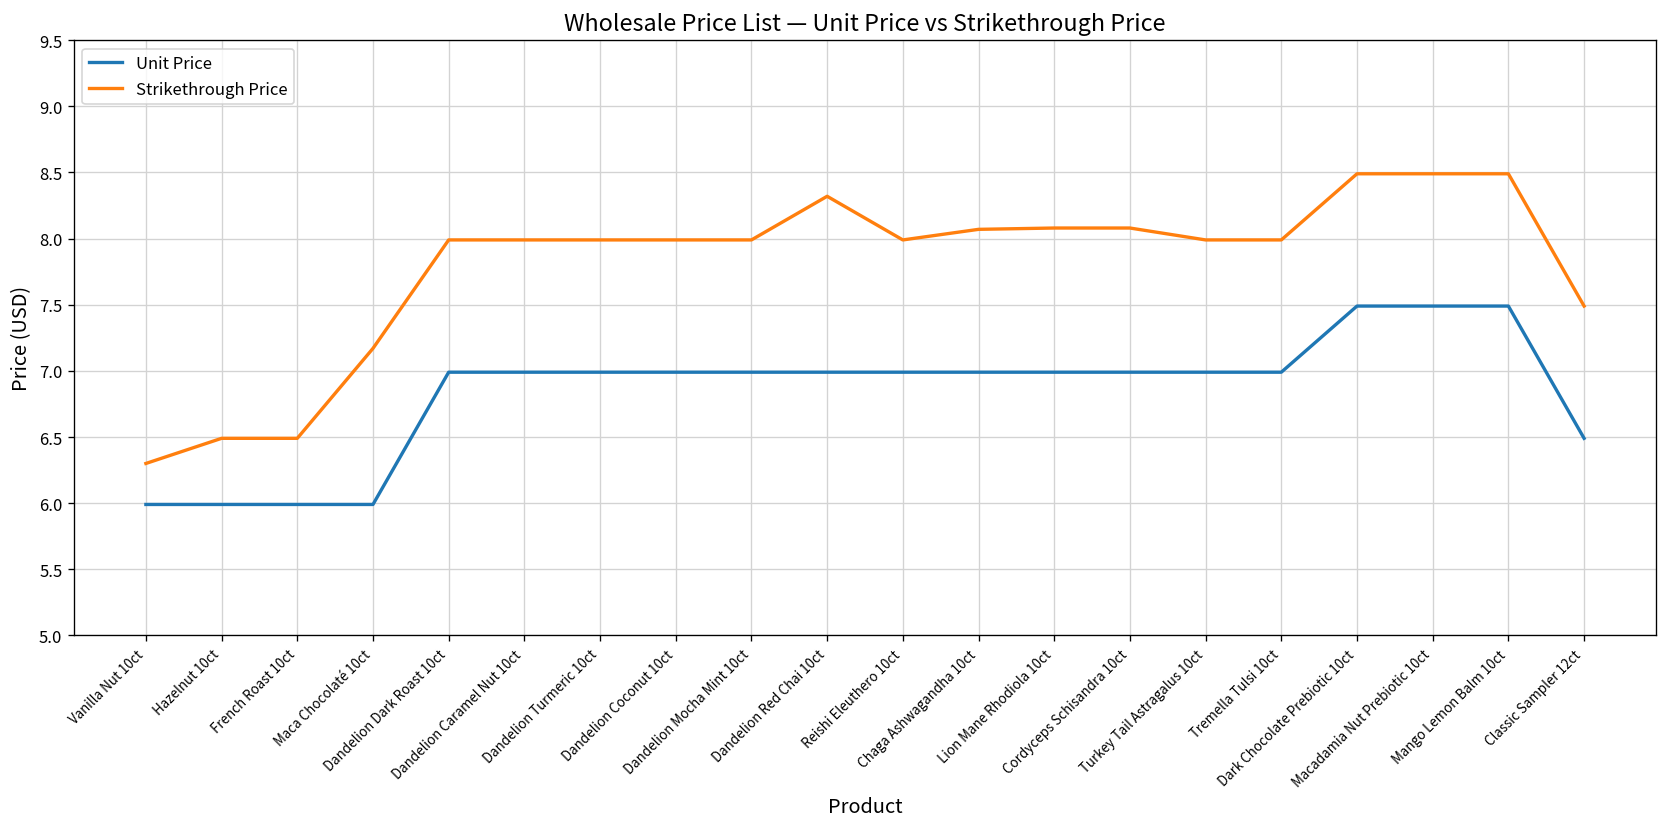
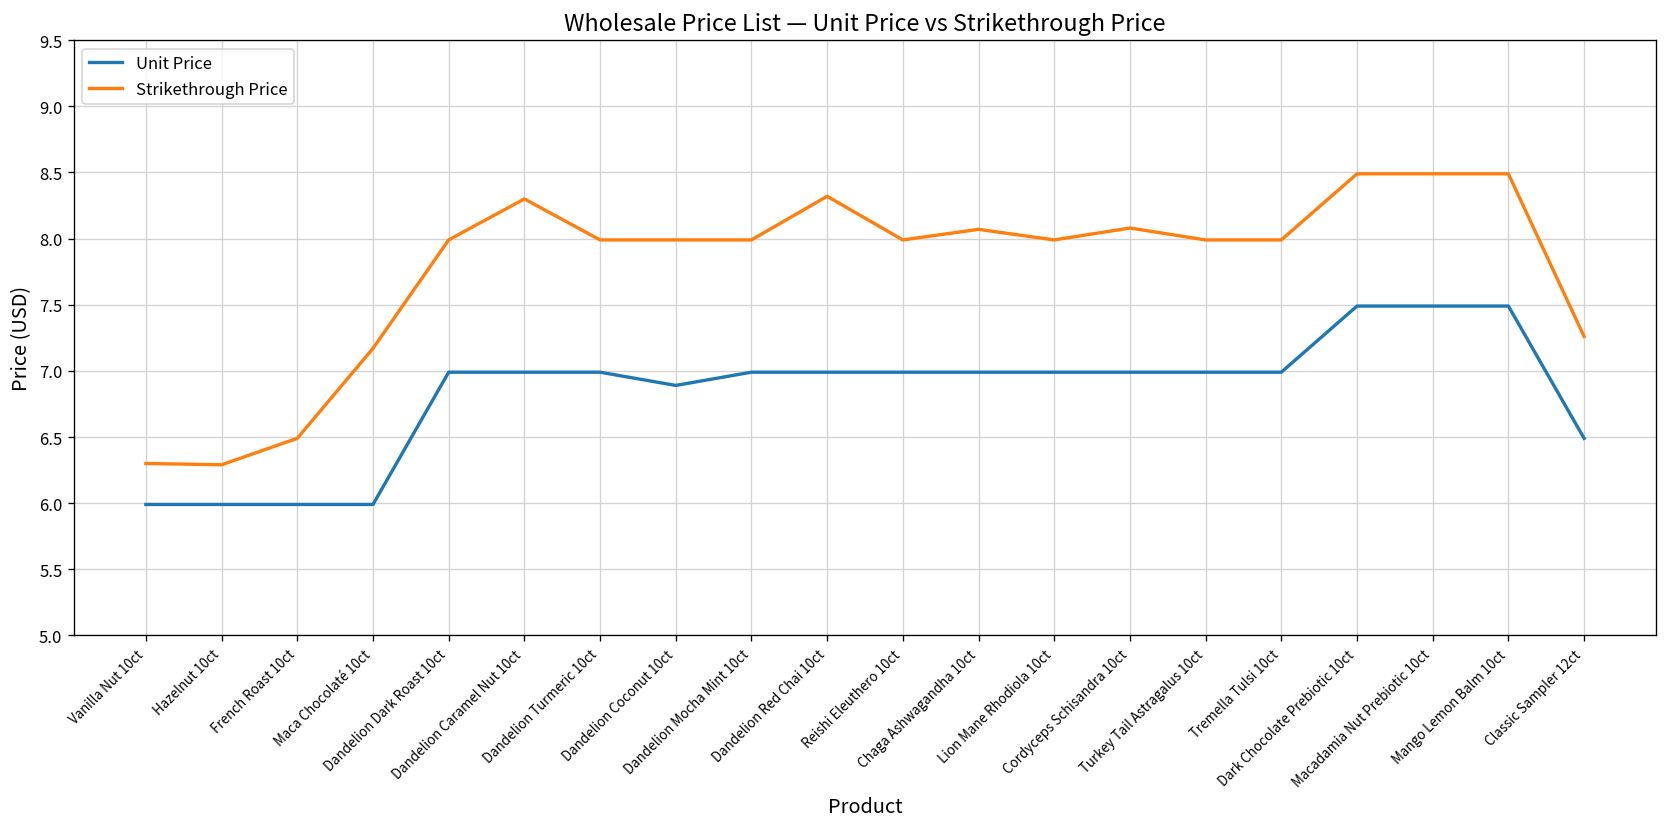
Strikethrough Price, Hazelnut 10ct: 6.49 -> 6.29
Strikethrough Price, Dandelion Caramel Nut 10ct: 7.99 -> 8.30
Unit Price, Dandelion Coconut 10ct: 6.99 -> 6.89
Strikethrough Price, Lion Mane Rhodiola 10ct: 8.08 -> 7.99
Strikethrough Price, Classic Sampler 12ct: 7.49 -> 7.26
